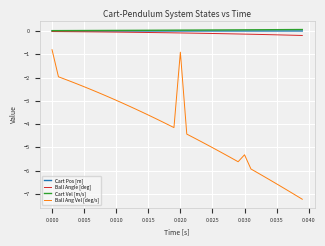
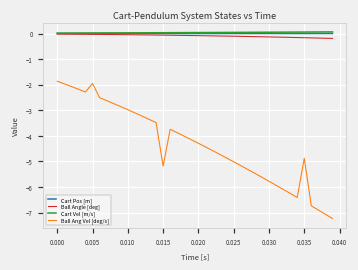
Ball Ang Vel [deg/s], 0.000: -0.8 -> -1.9
Ball Ang Vel [deg/s], 0.005: -2.4 -> -1.9
Ball Ang Vel [deg/s], 0.015: -3.6 -> -5.2
Ball Ang Vel [deg/s], 0.020: -0.9 -> -4.3
Ball Ang Vel [deg/s], 0.030: -5.3 -> -5.8
Ball Ang Vel [deg/s], 0.035: -6.6 -> -4.9
